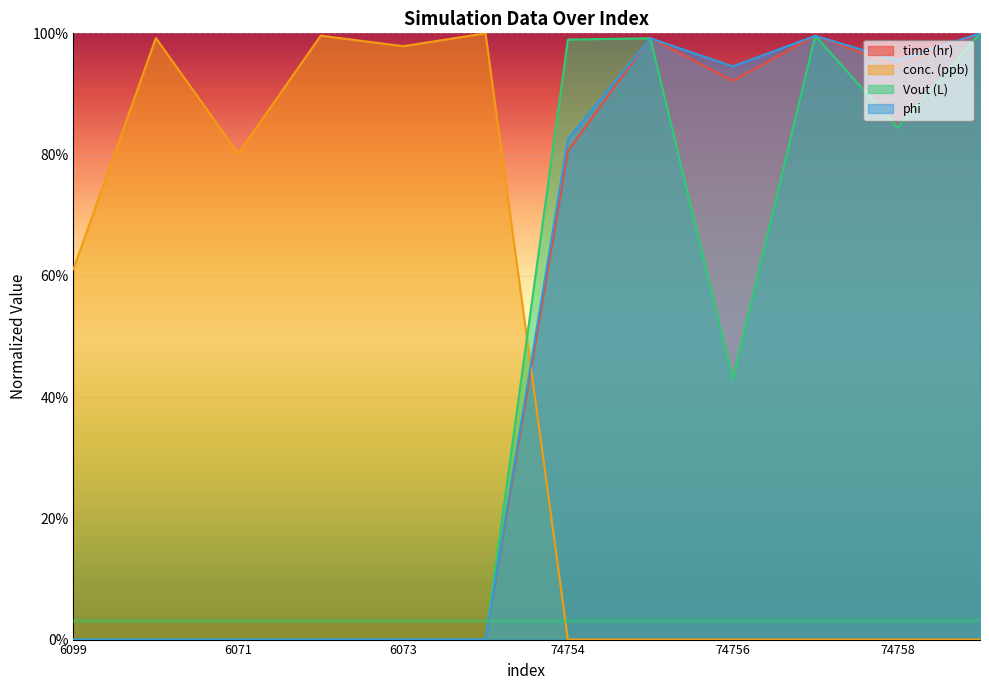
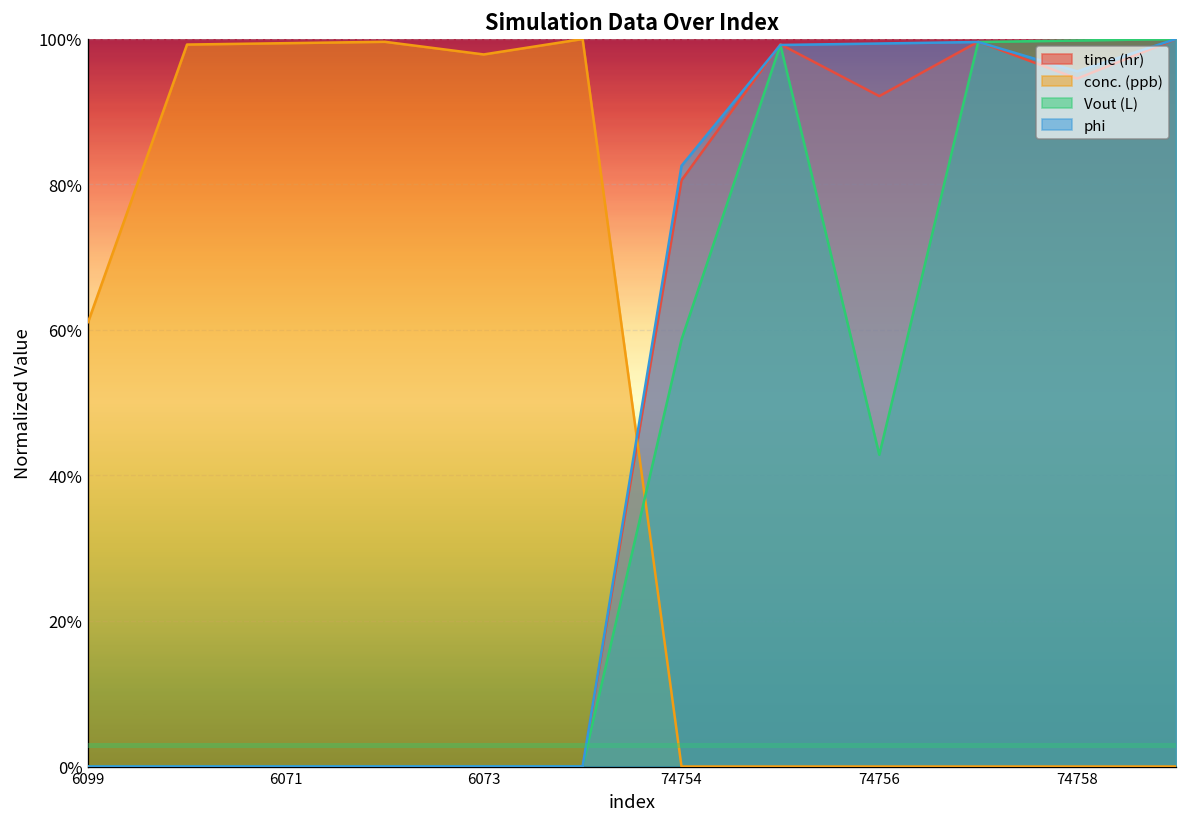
conc. (ppb), 6071: 80% -> 99%
Vout (L), 74754: 99% -> 59%
phi, 74756: 95% -> 99%
Vout (L), 74758: 84% -> 100%
